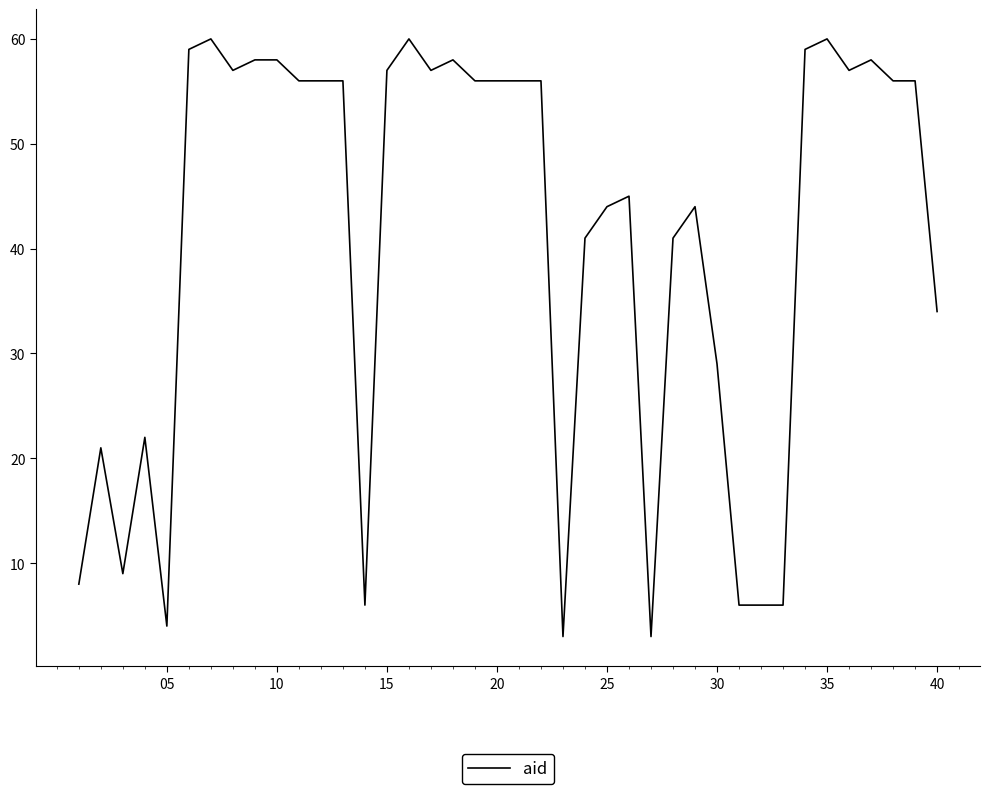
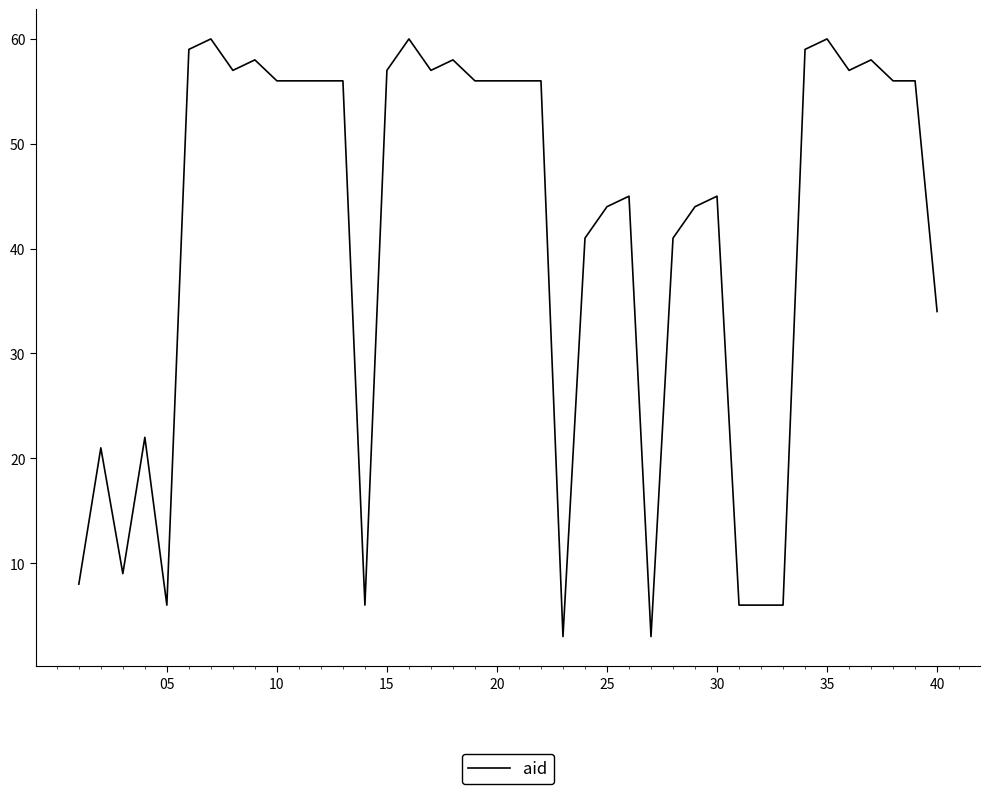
05: 4 -> 6
10: 58 -> 56
30: 29 -> 45
